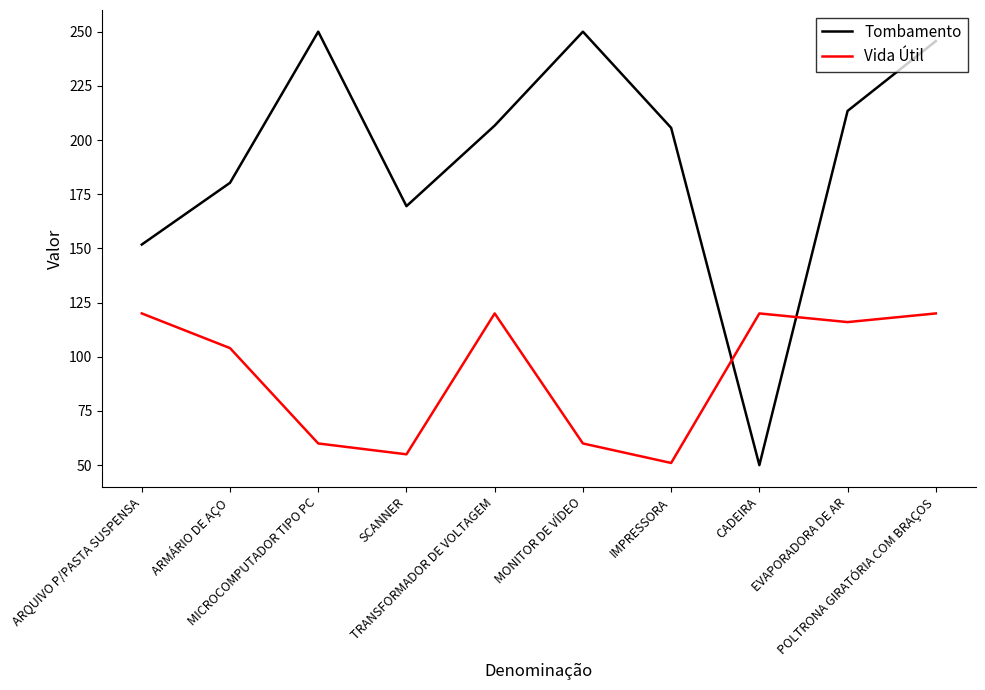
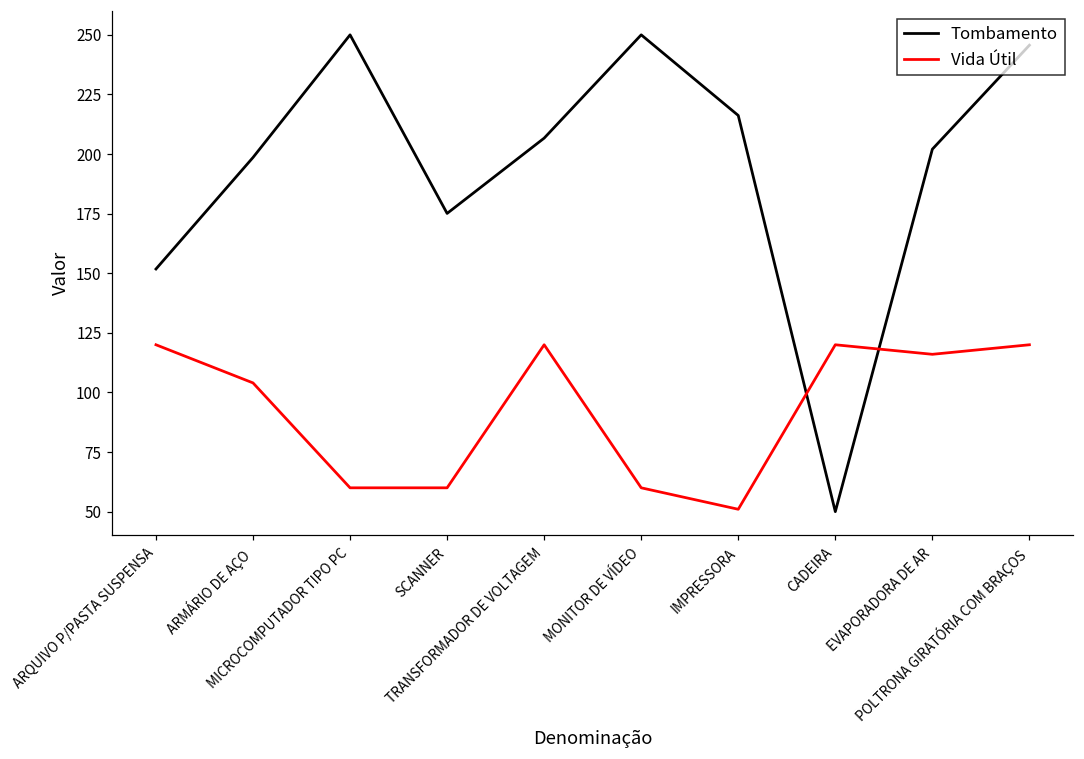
Tombamento, ARMÁRIO DE AÇO: 180 -> 199
Tombamento, SCANNER: 169 -> 175
Vida Útil, SCANNER: 55 -> 60
Tombamento, IMPRESSORA: 206 -> 216
Tombamento, EVAPORADORA DE AR: 213 -> 202
